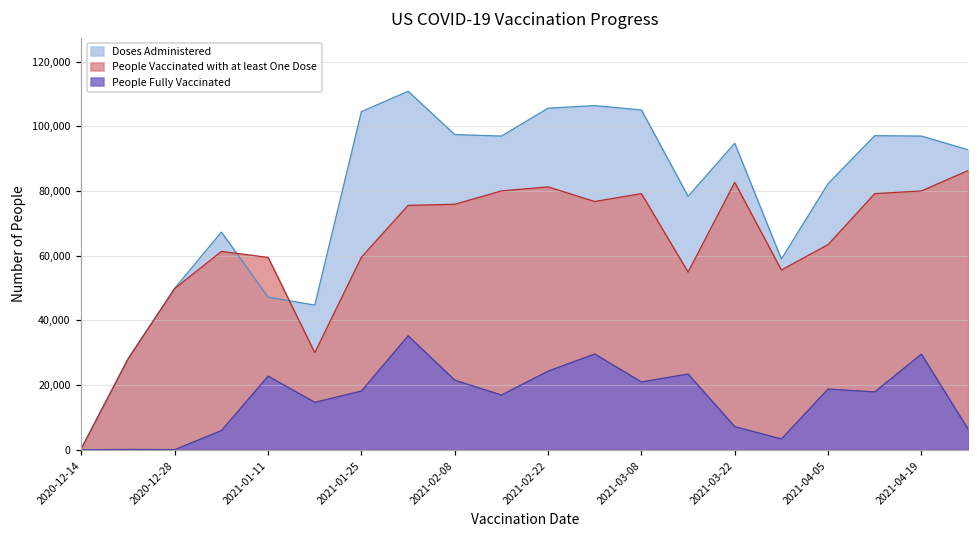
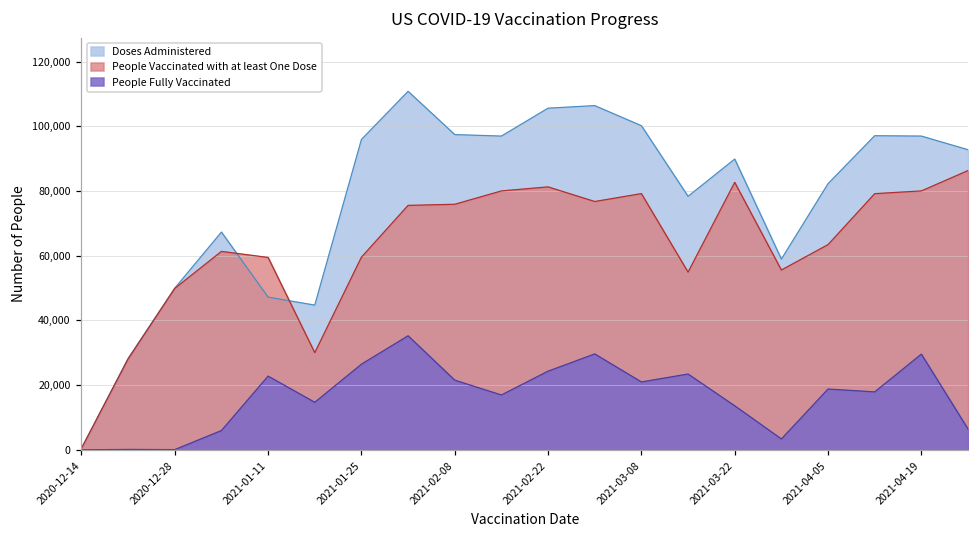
Doses Administered, 2021-01-25: 105,000 -> 96,000
People Fully Vaccinated, 2021-01-25: 18,000 -> 26,000
Doses Administered, 2021-03-08: 105,000 -> 100,000
Doses Administered, 2021-03-22: 95,000 -> 90,000
People Fully Vaccinated, 2021-03-22: 7,000 -> 14,000
